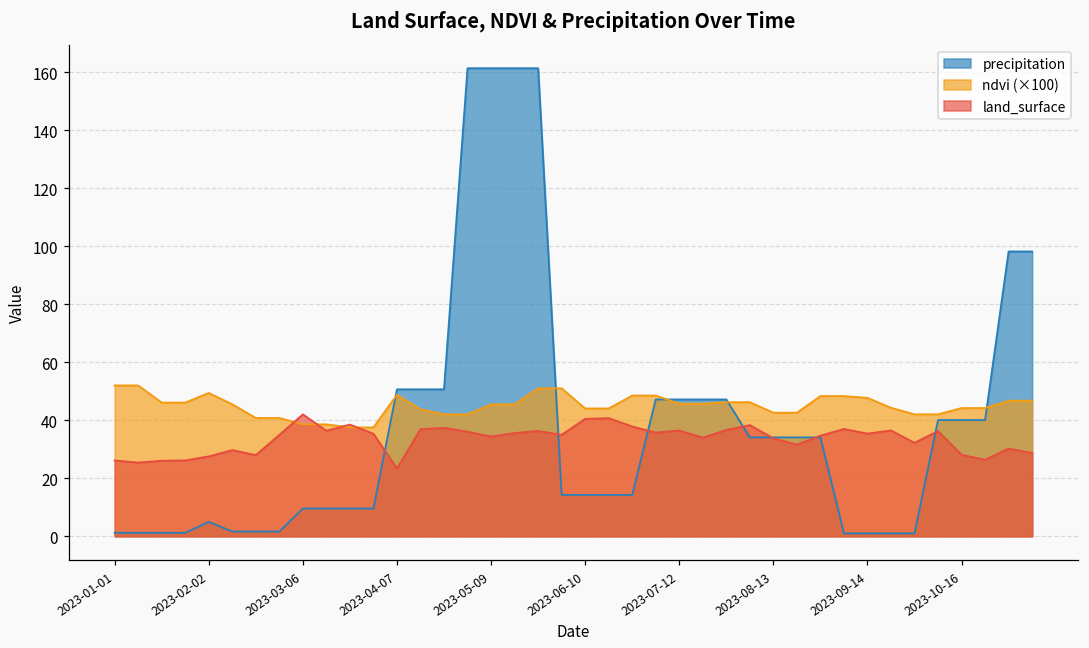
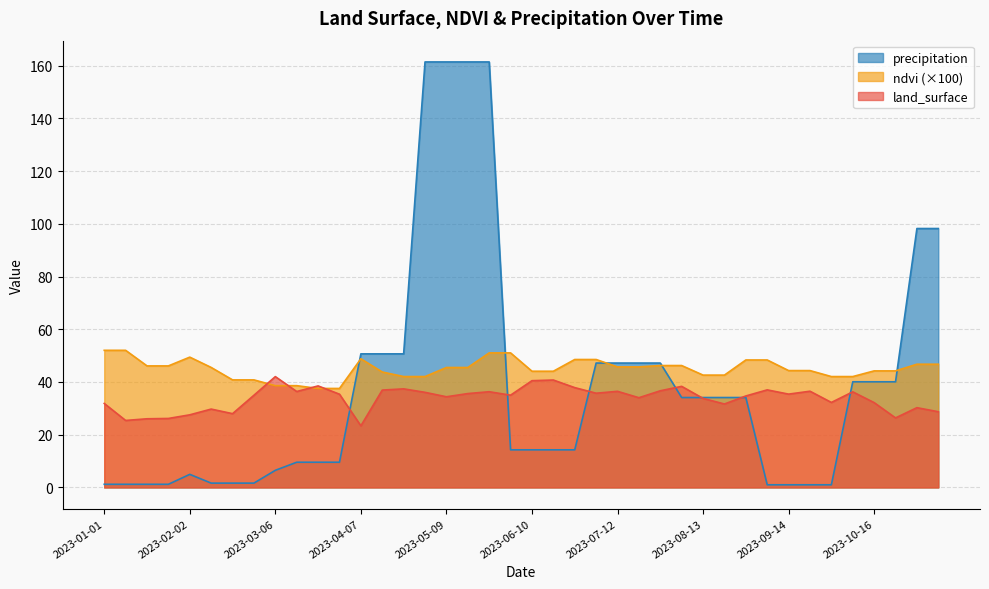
land_surface, 2023-01-01: 26 -> 32
precipitation, 2023-03-06: 10 -> 6
ndvi (×100), 2023-09-14: 48 -> 44
land_surface, 2023-10-16: 28 -> 32
